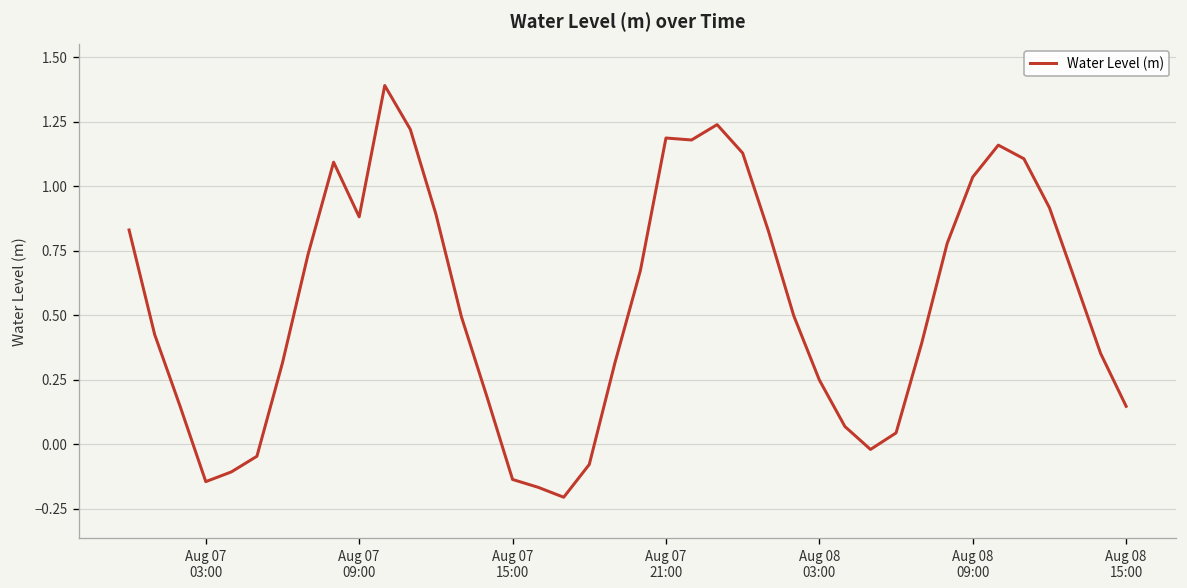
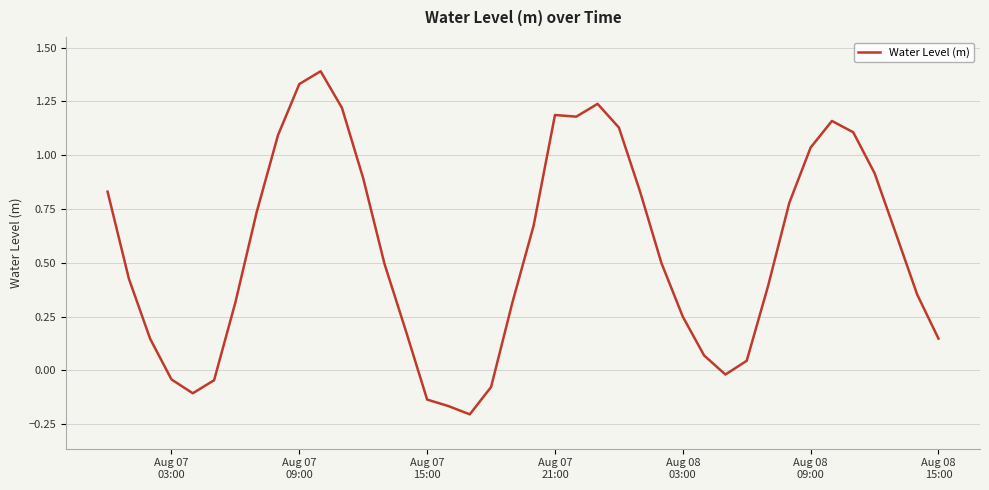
Aug 07 03:00: -0.14 -> -0.04
Aug 07 09:00: 0.88 -> 1.33
